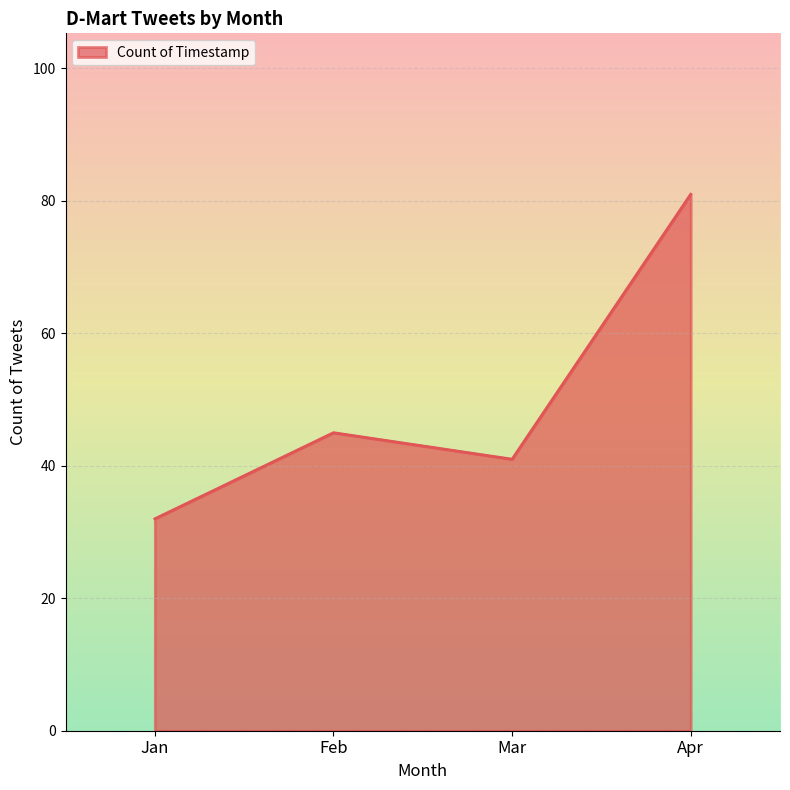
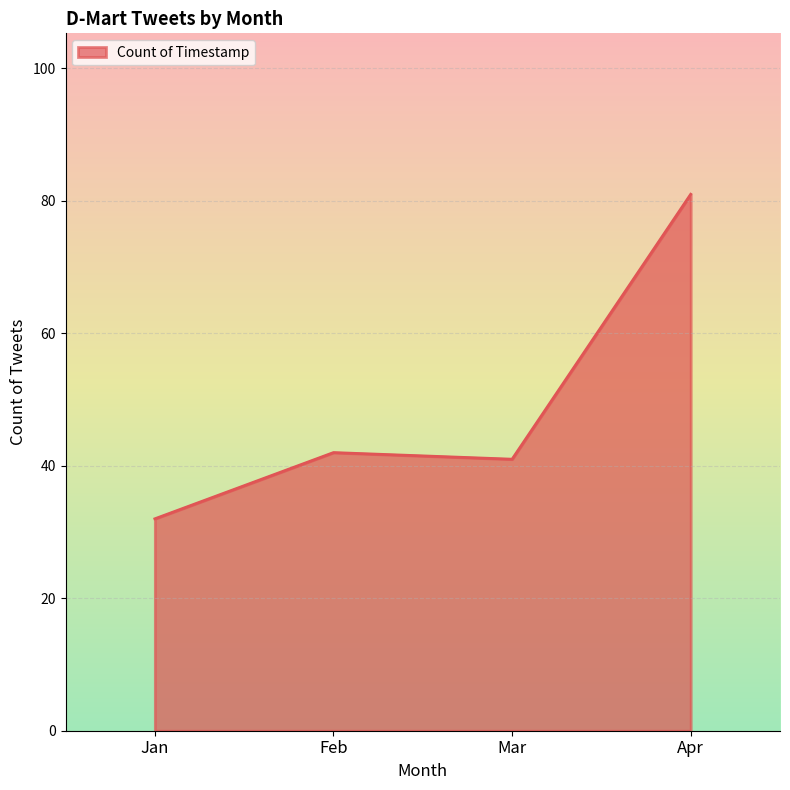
Feb: 45 -> 42
